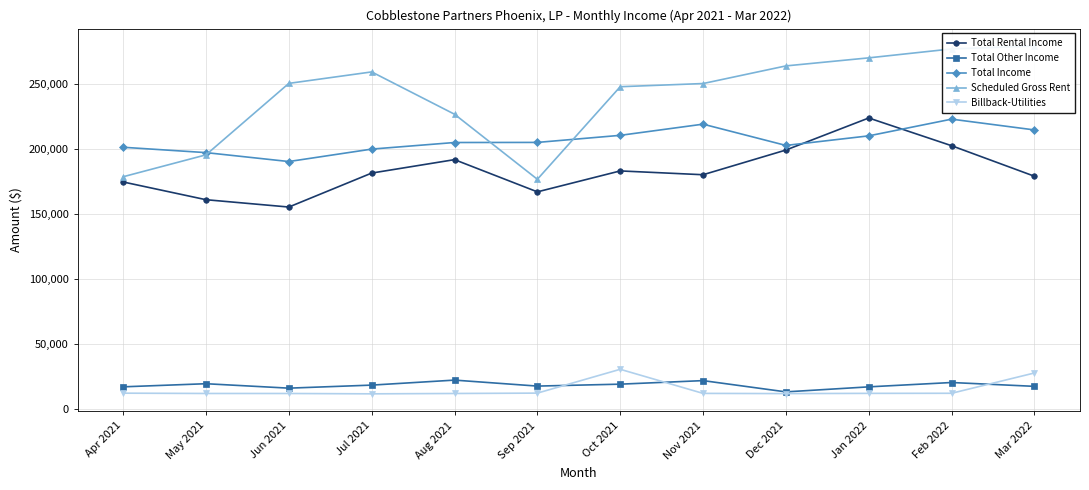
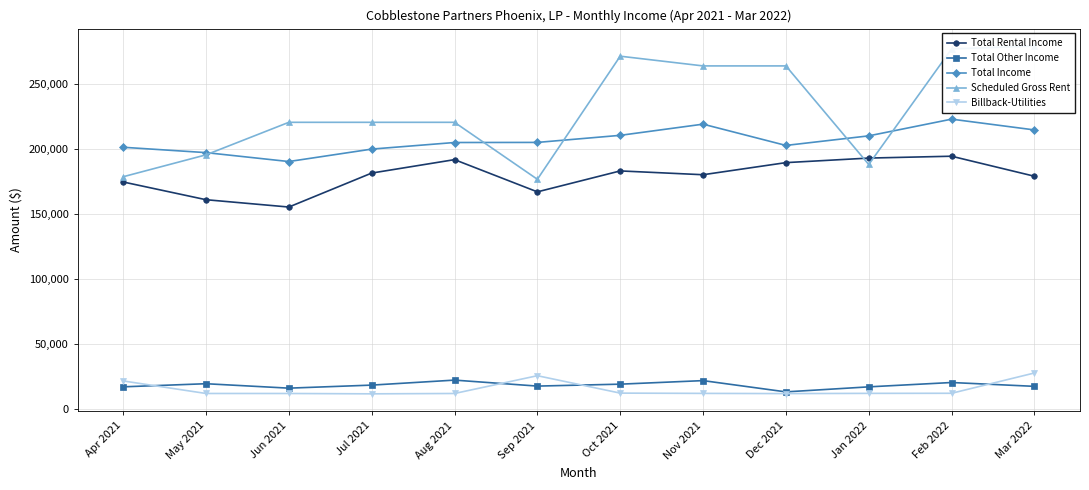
Billback-Utilities, Apr 2021: 12,000 -> 22,000
Scheduled Gross Rent, Jun 2021: 250,000 -> 220,000
Scheduled Gross Rent, Jul 2021: 259,000 -> 220,000
Scheduled Gross Rent, Aug 2021: 227,000 -> 220,000
Billback-Utilities, Sep 2021: 12,000 -> 26,000
Scheduled Gross Rent, Oct 2021: 248,000 -> 271,000
Billback-Utilities, Oct 2021: 31,000 -> 12,000
Scheduled Gross Rent, Nov 2021: 250,000 -> 264,000
Total Rental Income, Dec 2021: 199,000 -> 189,000
Total Rental Income, Jan 2022: 224,000 -> 193,000
Scheduled Gross Rent, Jan 2022: 270,000 -> 188,000
Total Rental Income, Feb 2022: 202,000 -> 194,000
